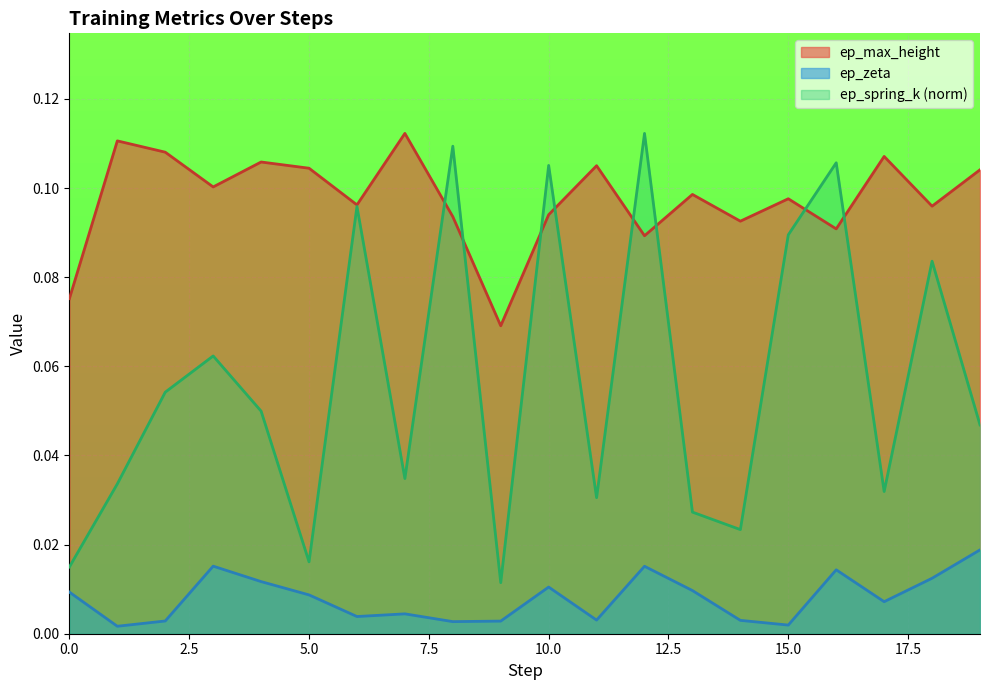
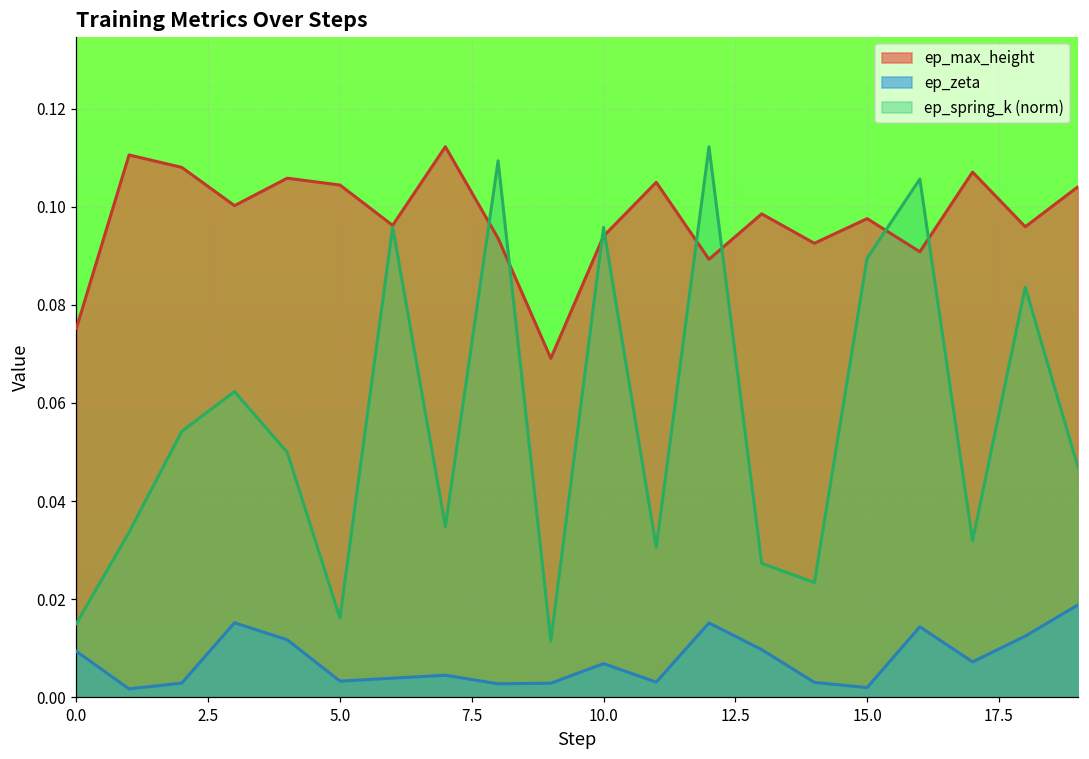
ep_zeta, 5.0: 0.009 -> 0.003
ep_zeta, 10.0: 0.010 -> 0.007
ep_spring_k (norm), 10.0: 0.105 -> 0.096
